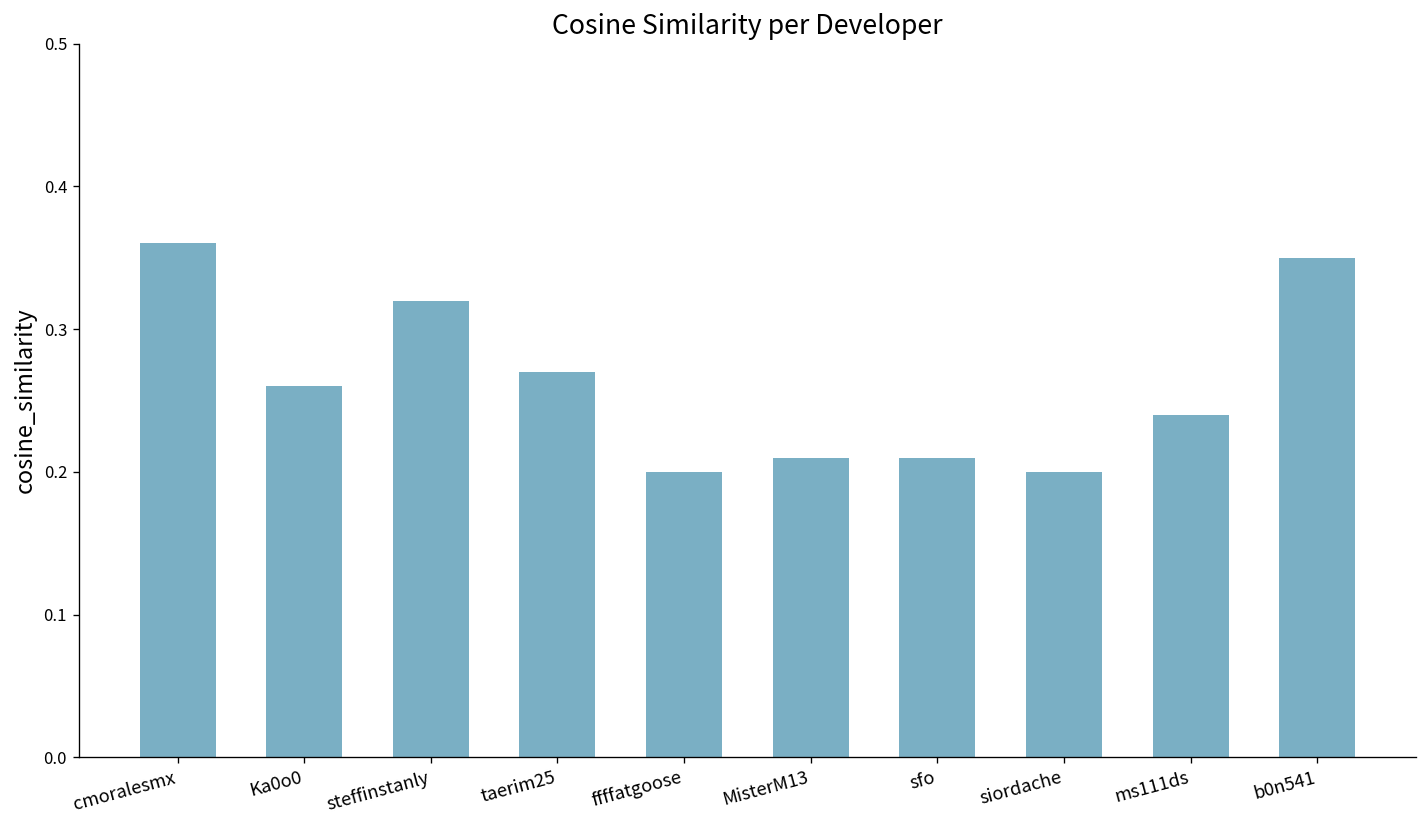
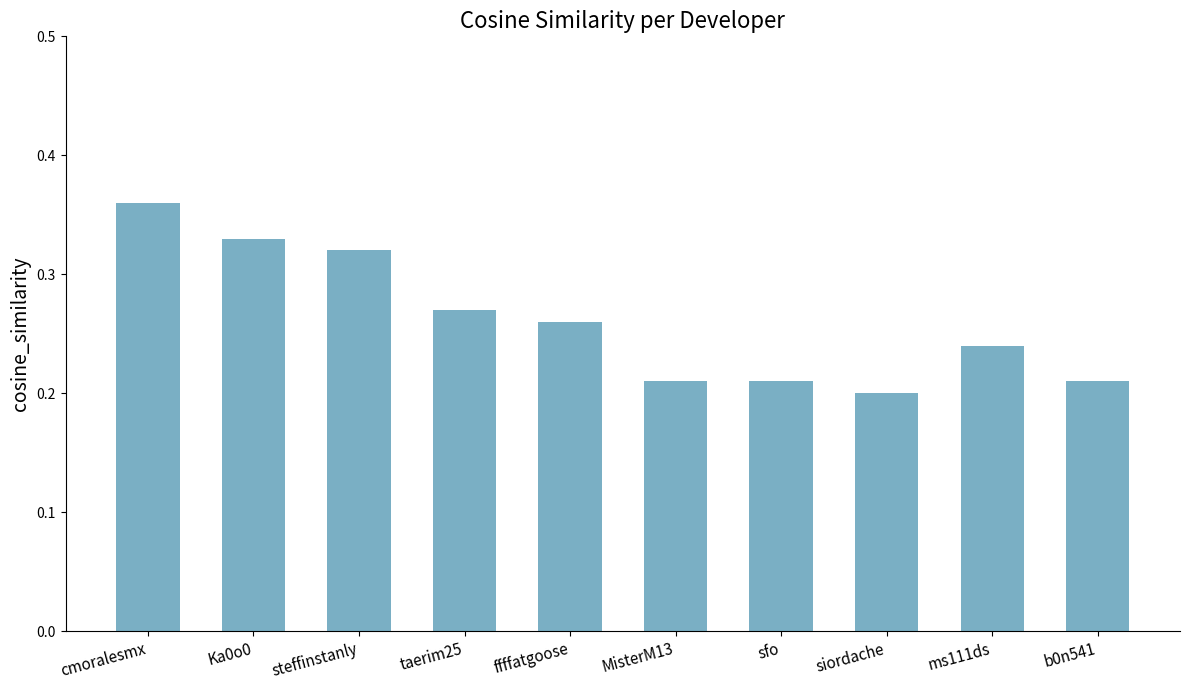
Ka0o0: 0.26 -> 0.33
ffffatgoose: 0.20 -> 0.26
b0n541: 0.35 -> 0.21
